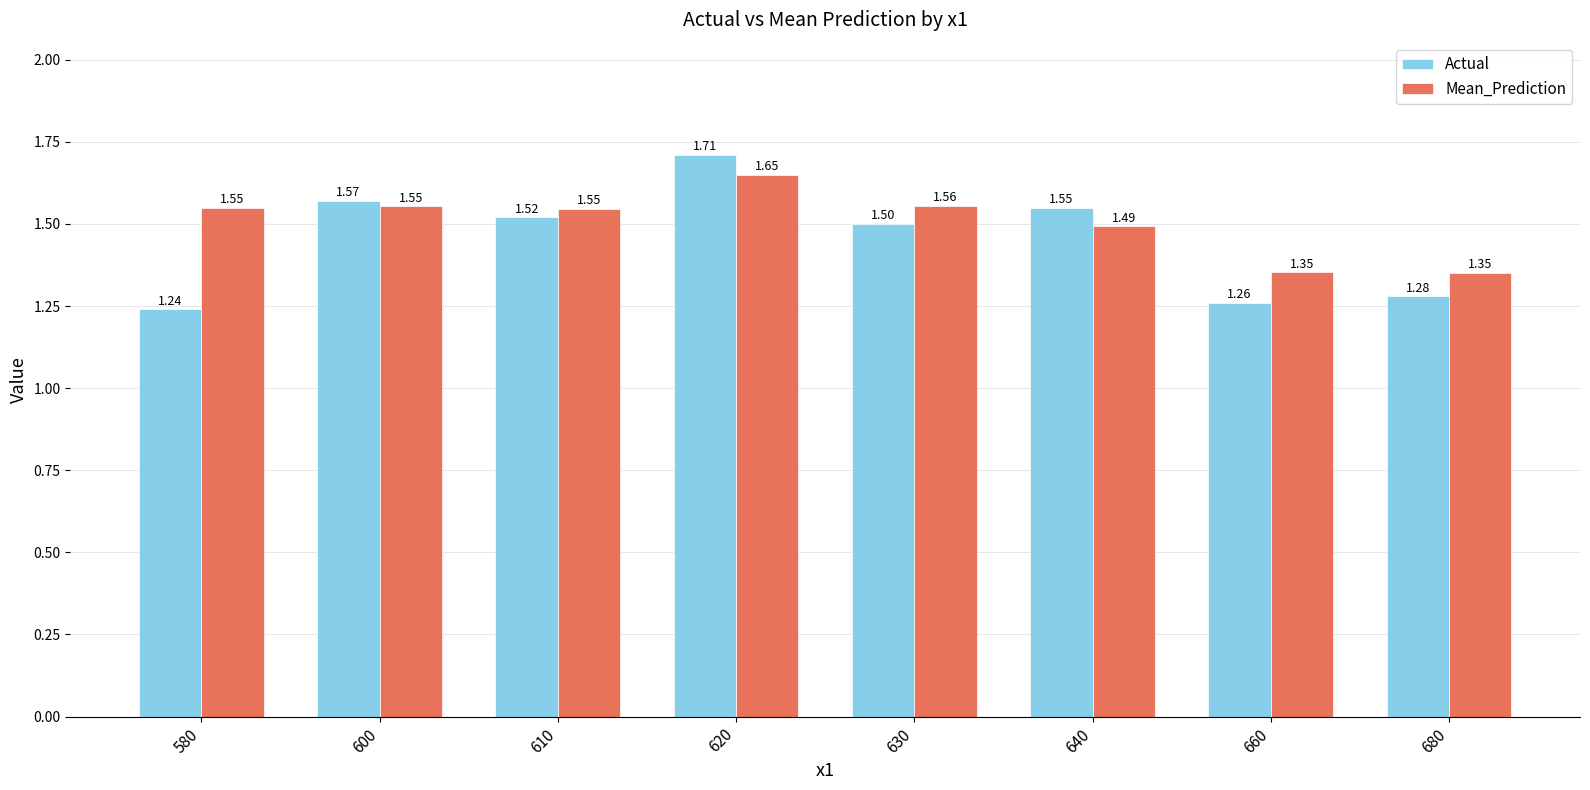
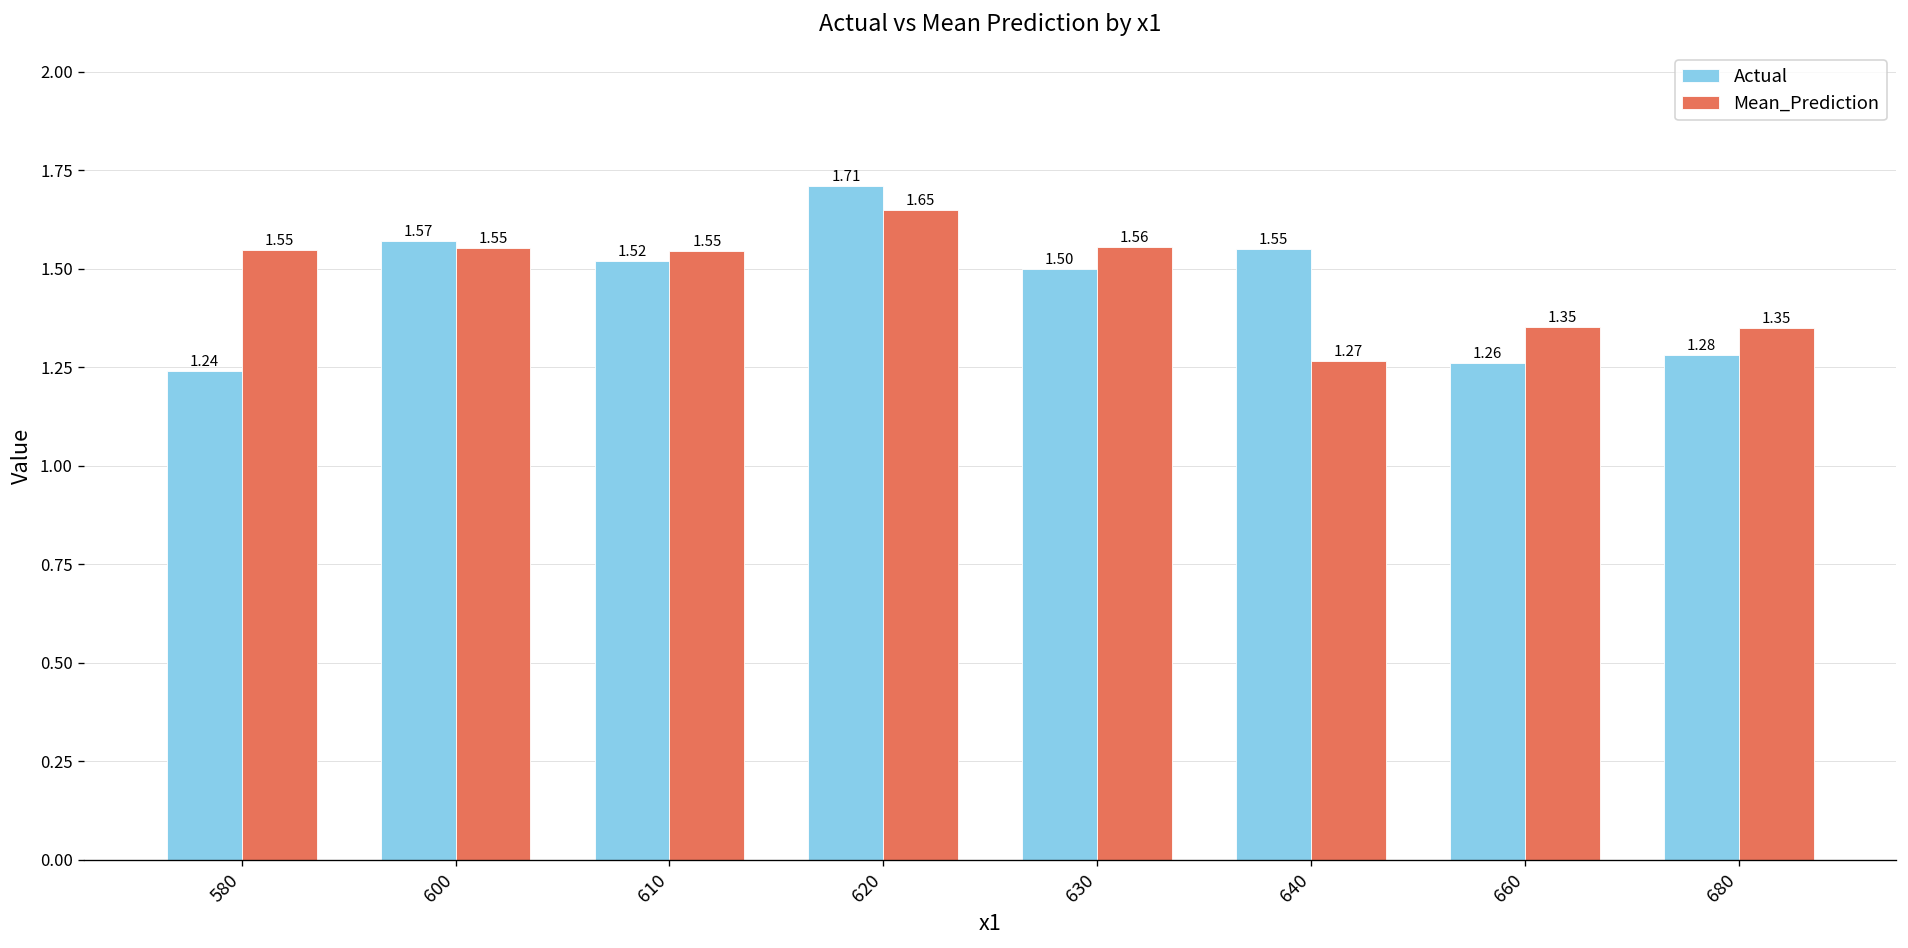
Mean_Prediction, 640: 1.49 -> 1.27
